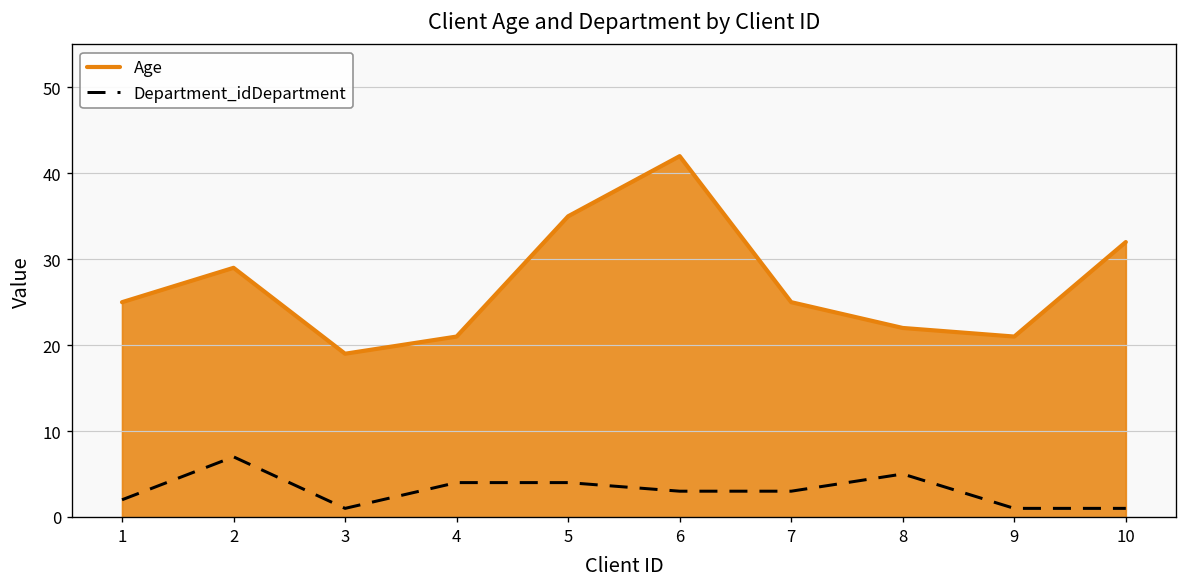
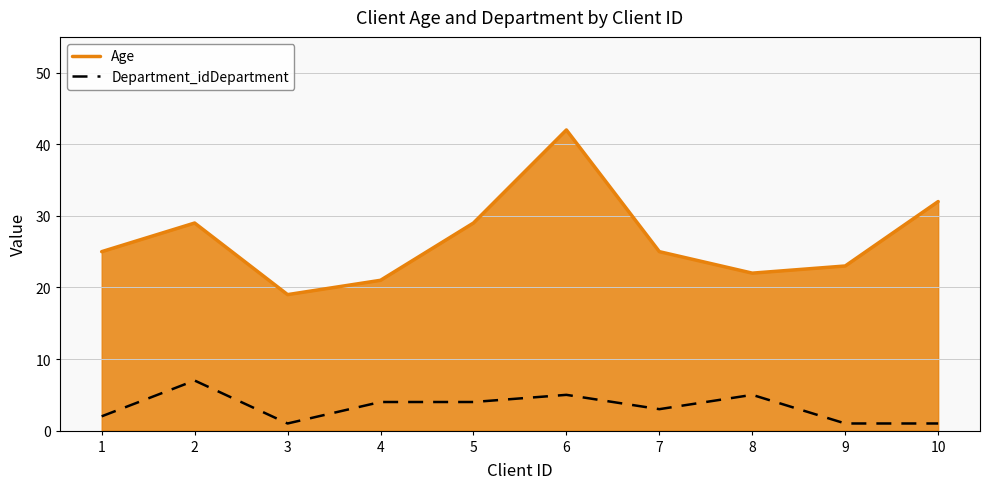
Age, 5: 35 -> 29
Department_idDepartment, 6: 3 -> 5
Age, 9: 21 -> 23
